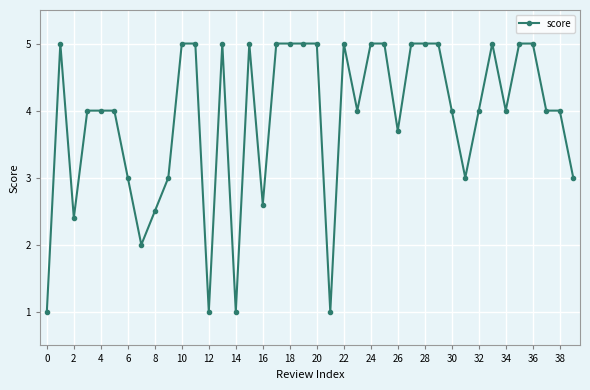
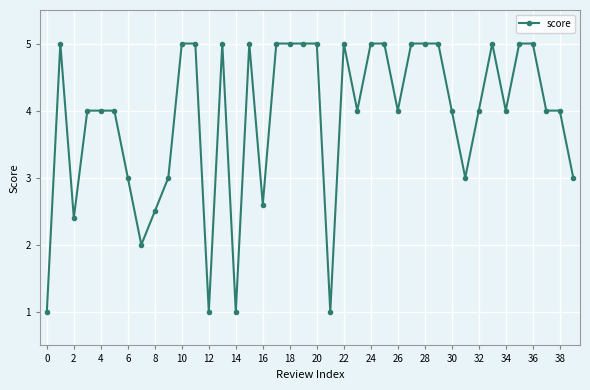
26: 3.7 -> 4.0
